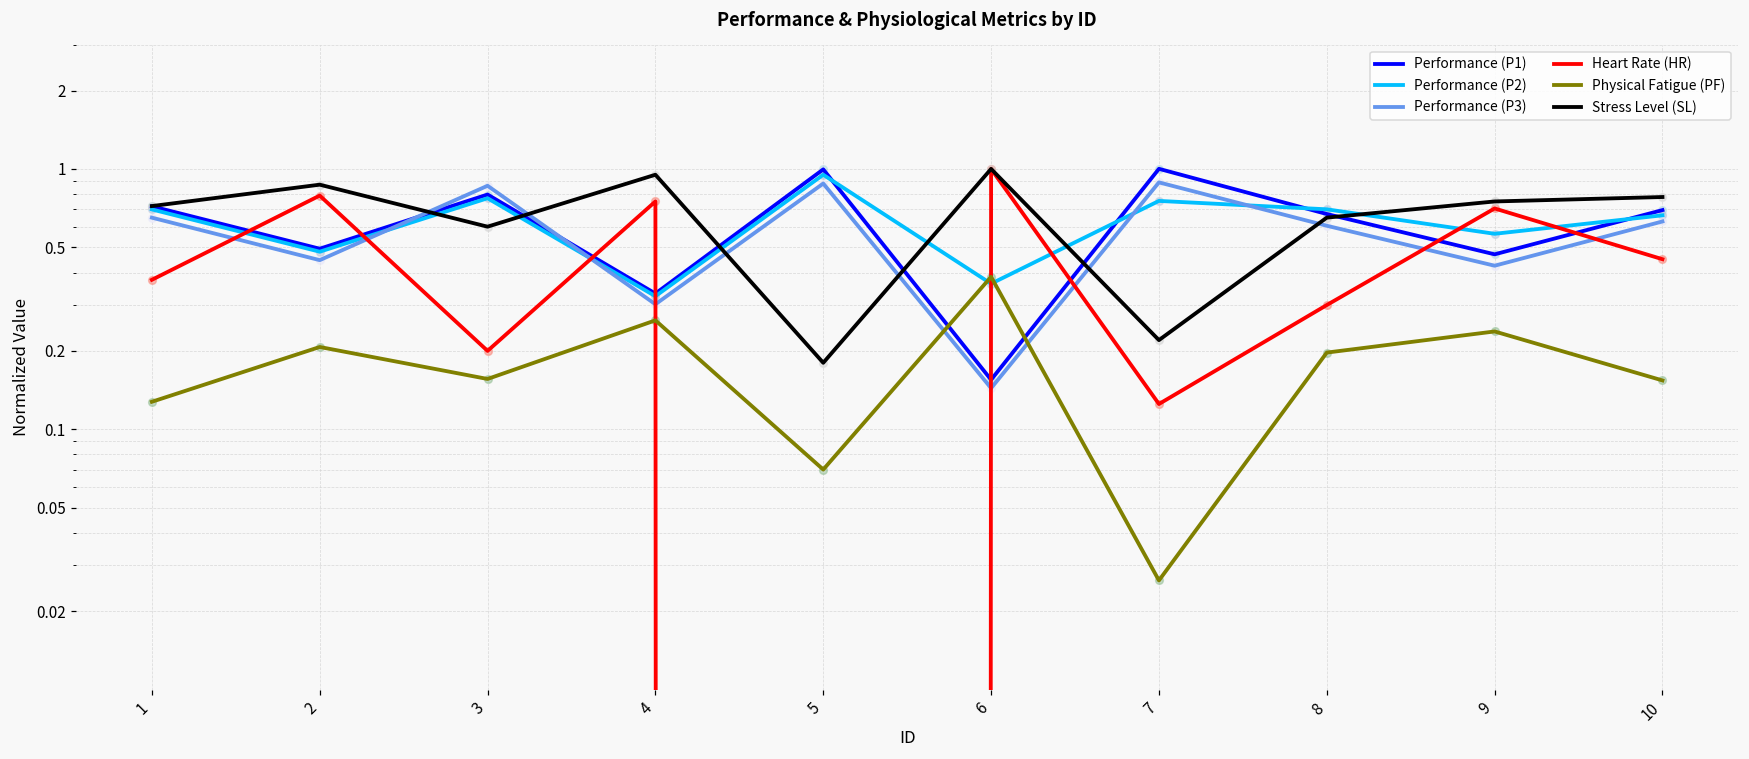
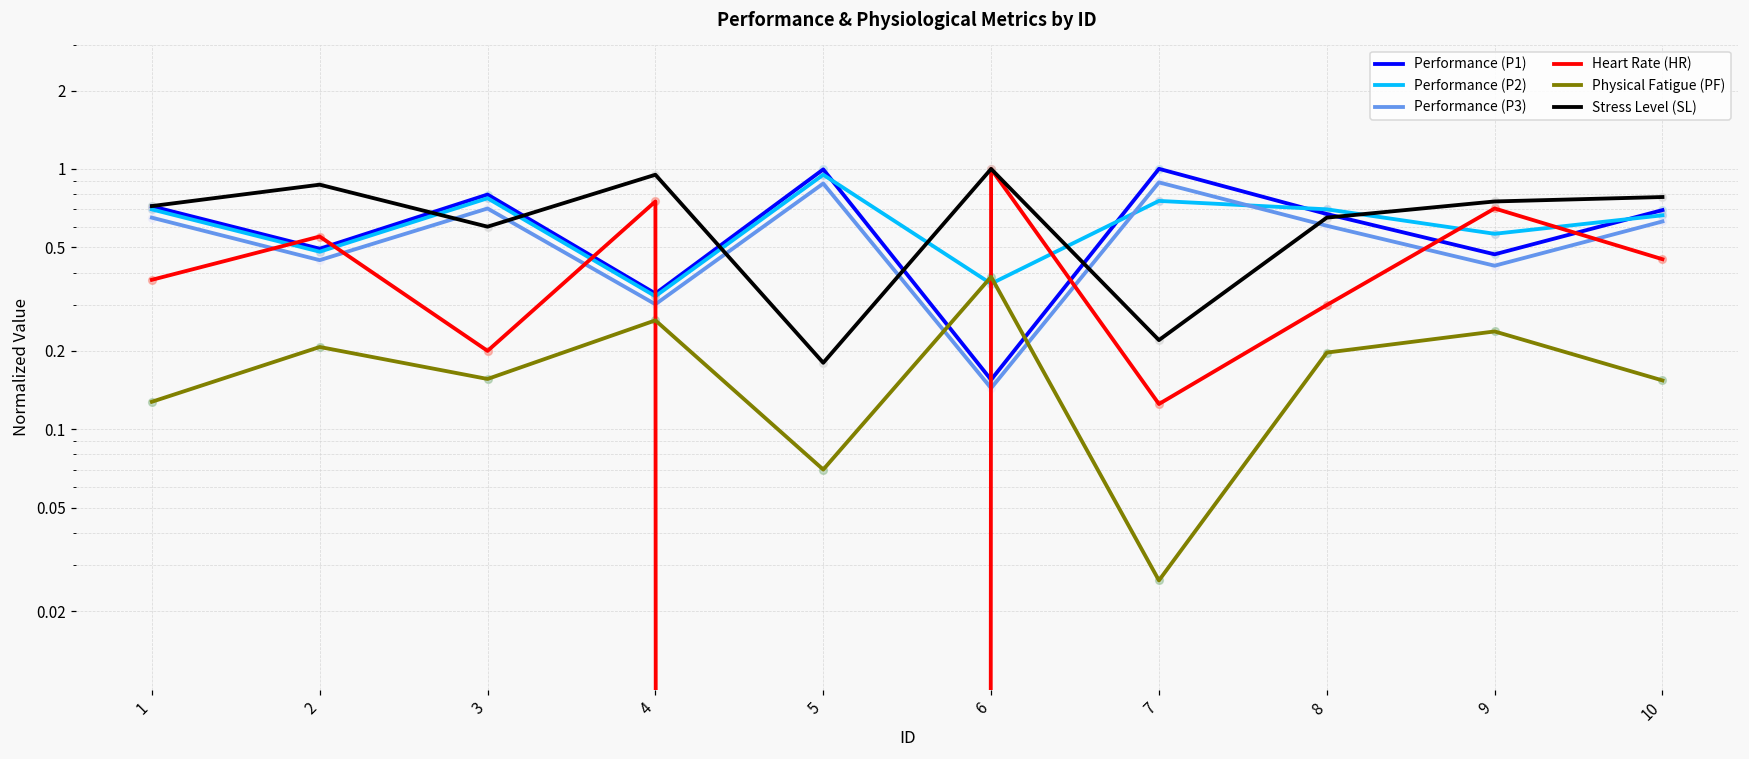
Heart Rate (HR), 2: 0.79 -> 0.55
Performance (P3), 3: 0.86 -> 0.70
